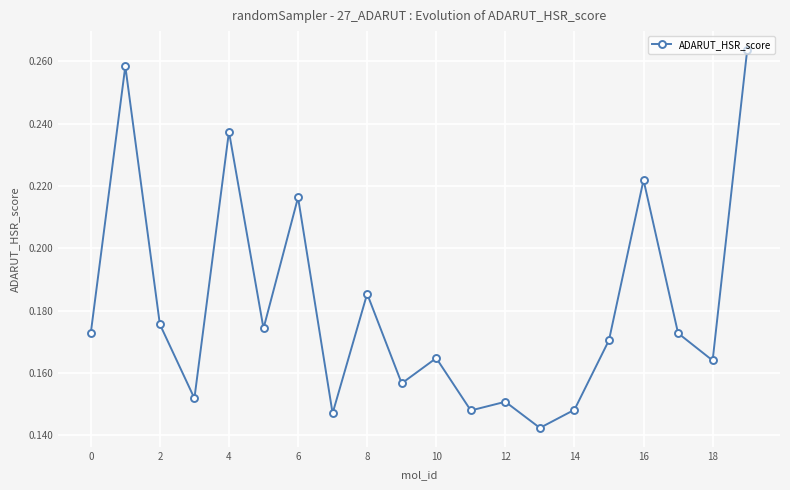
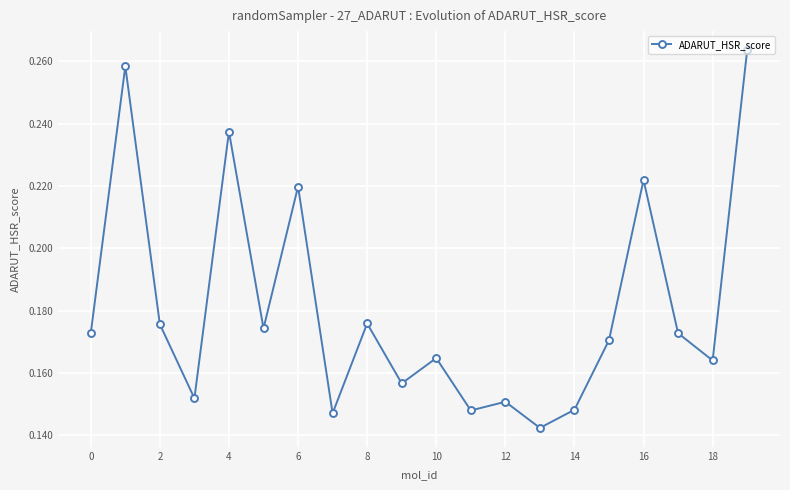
6: 0.216 -> 0.220
8: 0.185 -> 0.176
